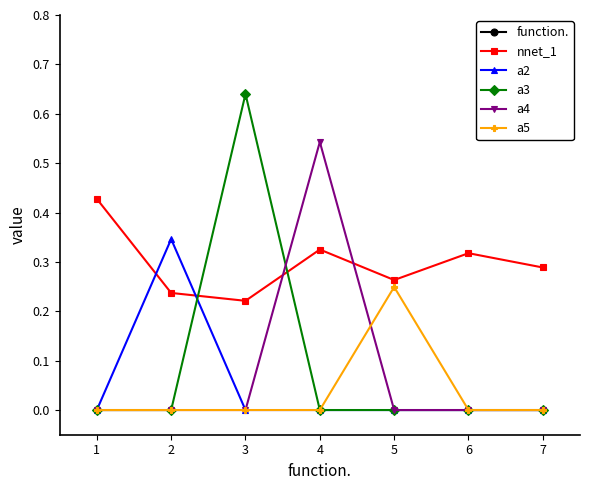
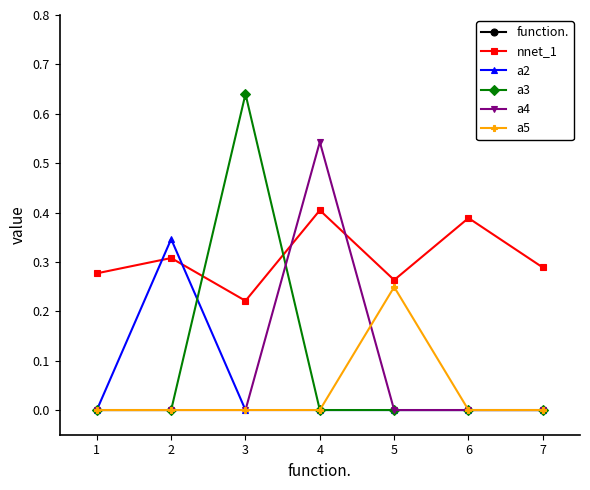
nnet_1, 1: 0.43 -> 0.28
nnet_1, 2: 0.24 -> 0.31
nnet_1, 4: 0.33 -> 0.40
nnet_1, 6: 0.32 -> 0.39
